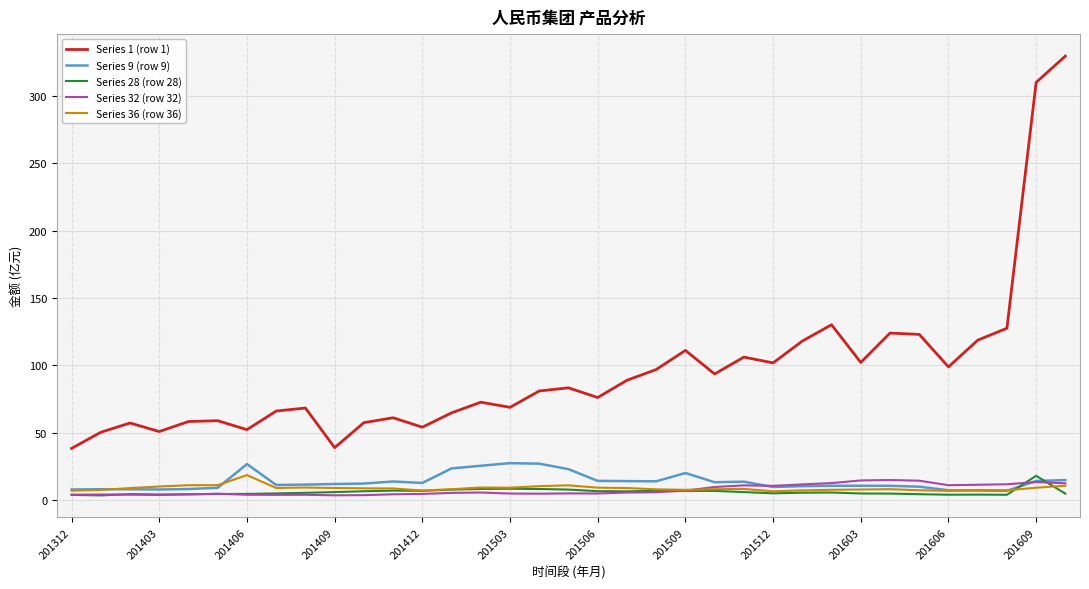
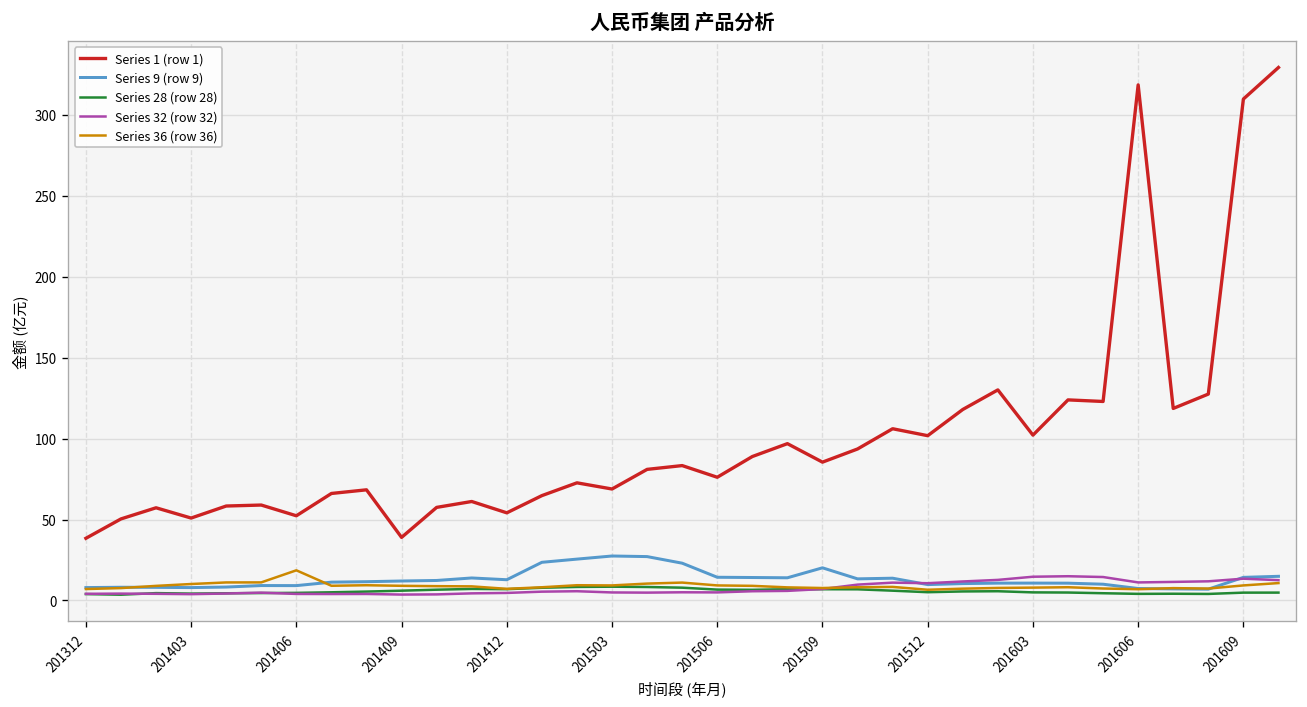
Series 9 (row 9), 201406: 27 -> 9
Series 1 (row 1), 201509: 111 -> 85
Series 1 (row 1), 201606: 99 -> 319
Series 28 (row 28), 201609: 18 -> 5
